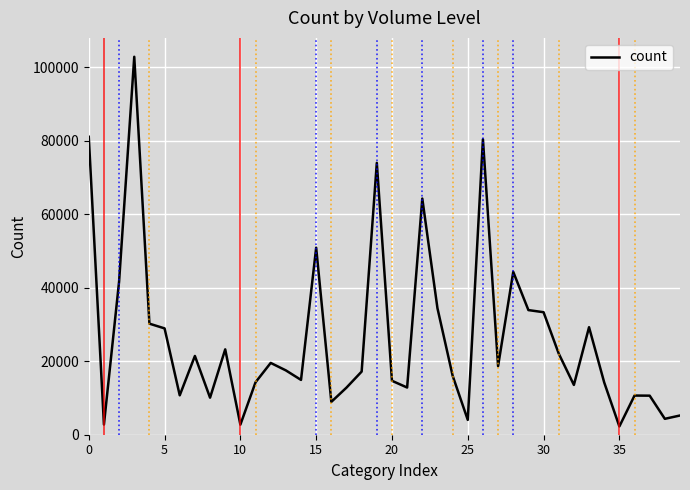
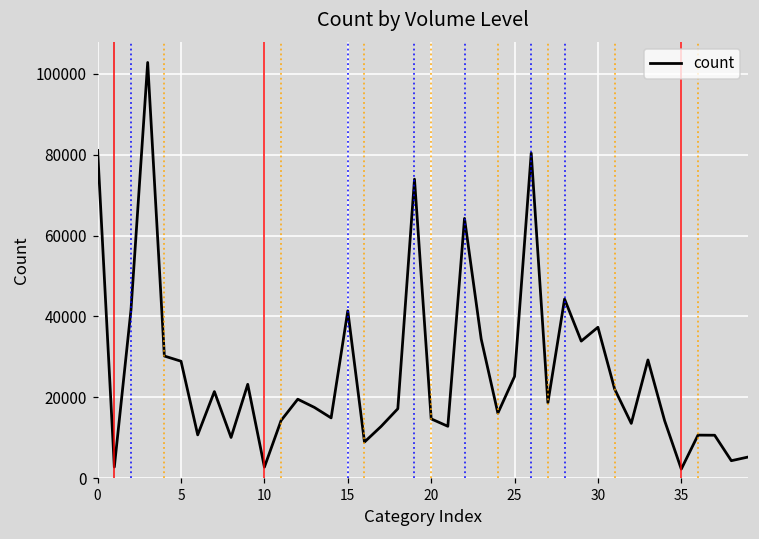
15: 51000 -> 41000
25: 4000 -> 25000
30: 33000 -> 37000
